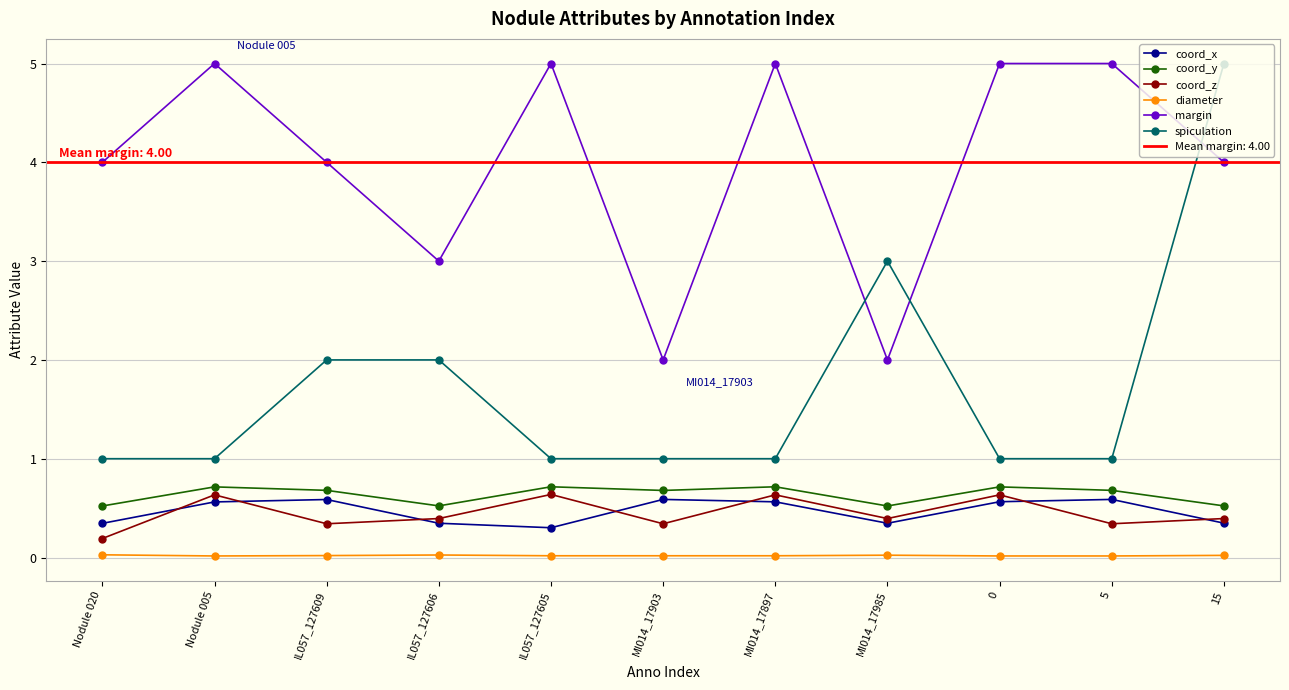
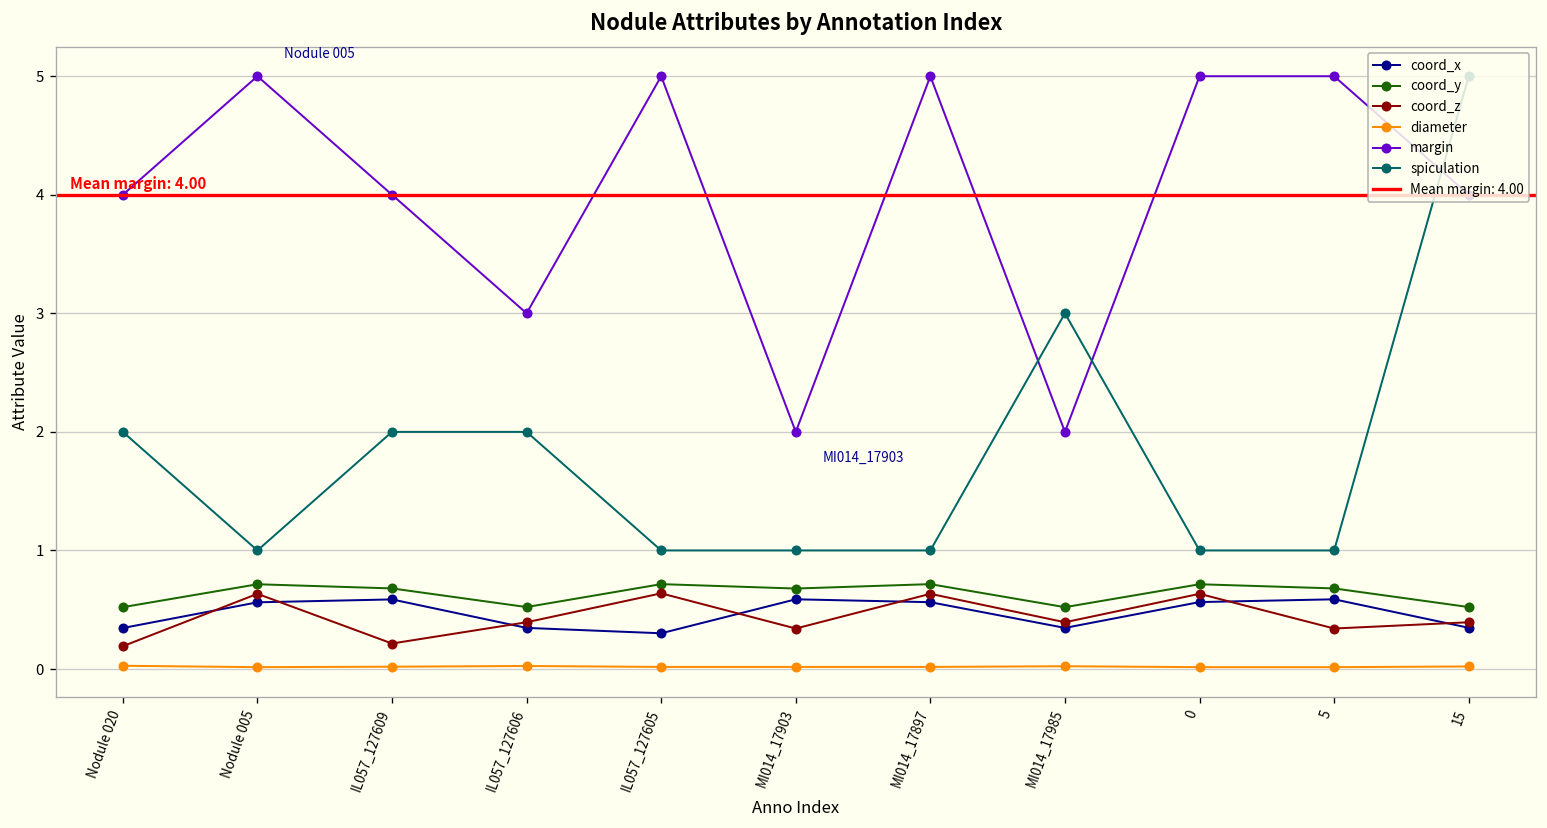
spiculation, Nodule 020: 1 -> 2
coord_z, IL057_127609: 0.3 -> 0.2
